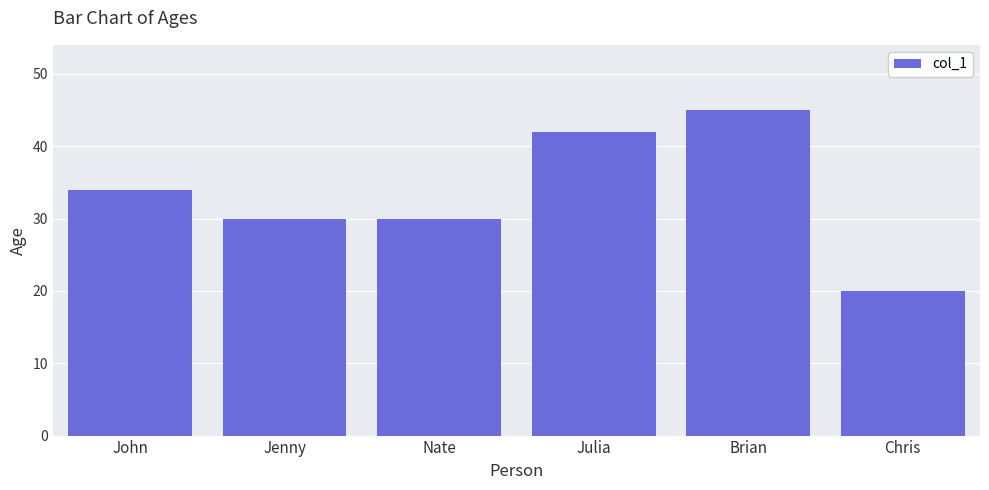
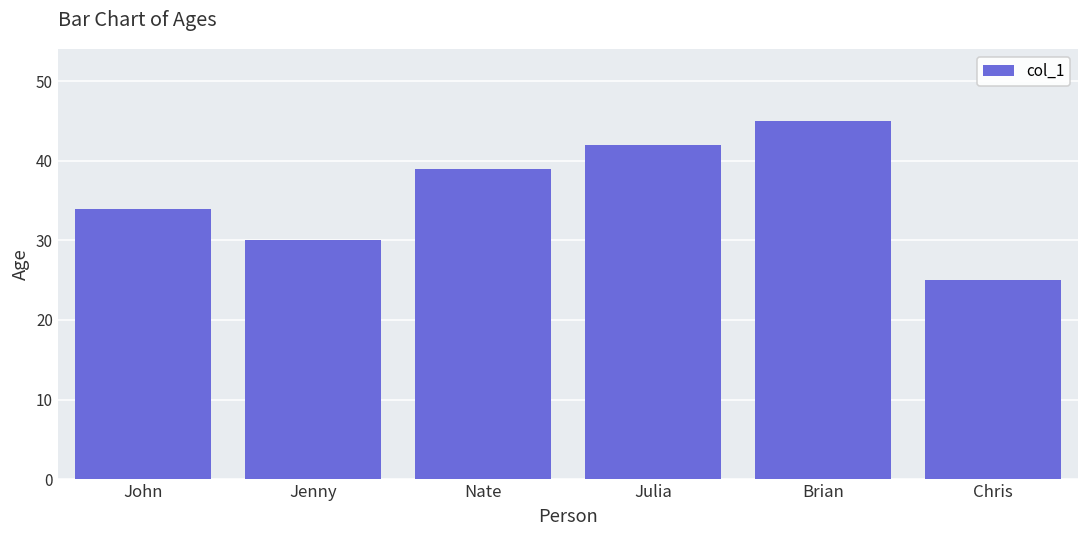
Nate: 30 -> 39
Chris: 20 -> 25
